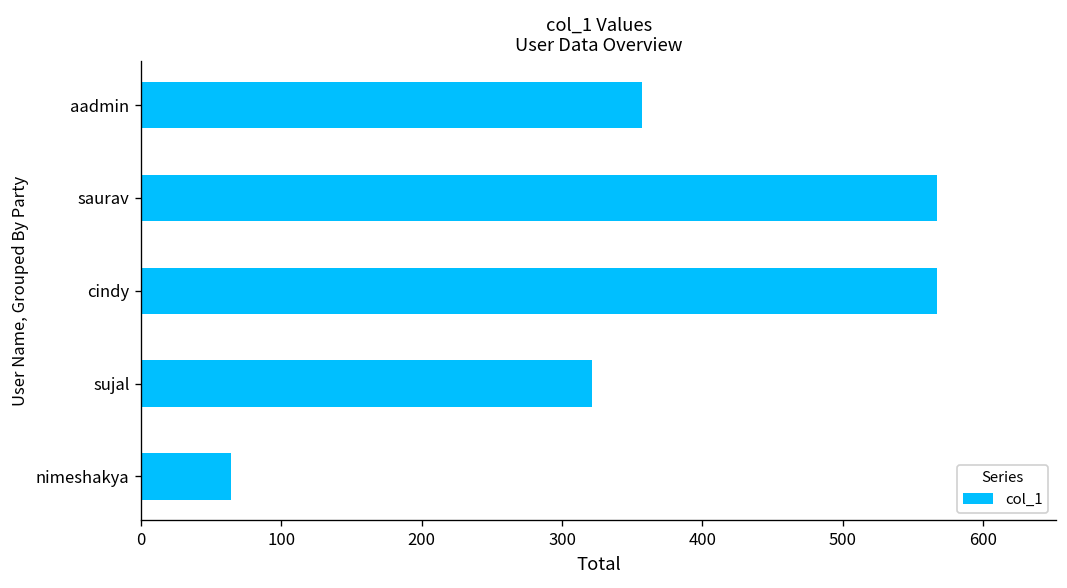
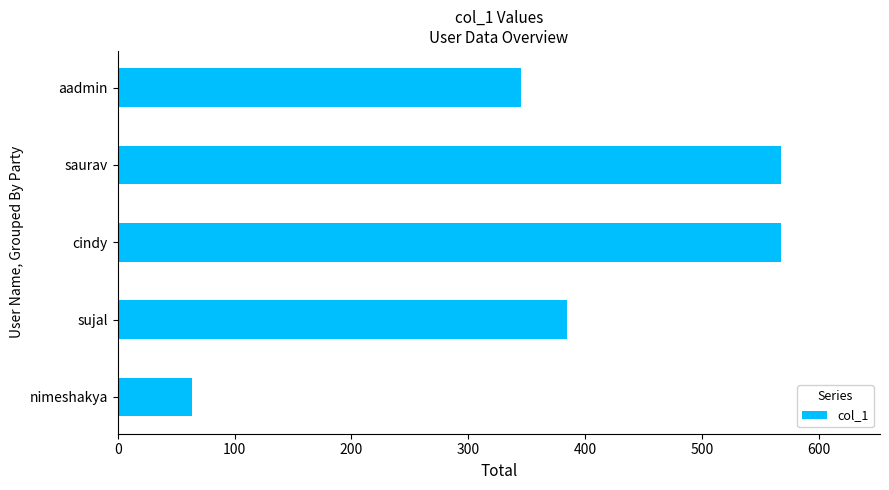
aadmin: 357 -> 345
sujal: 321 -> 384
